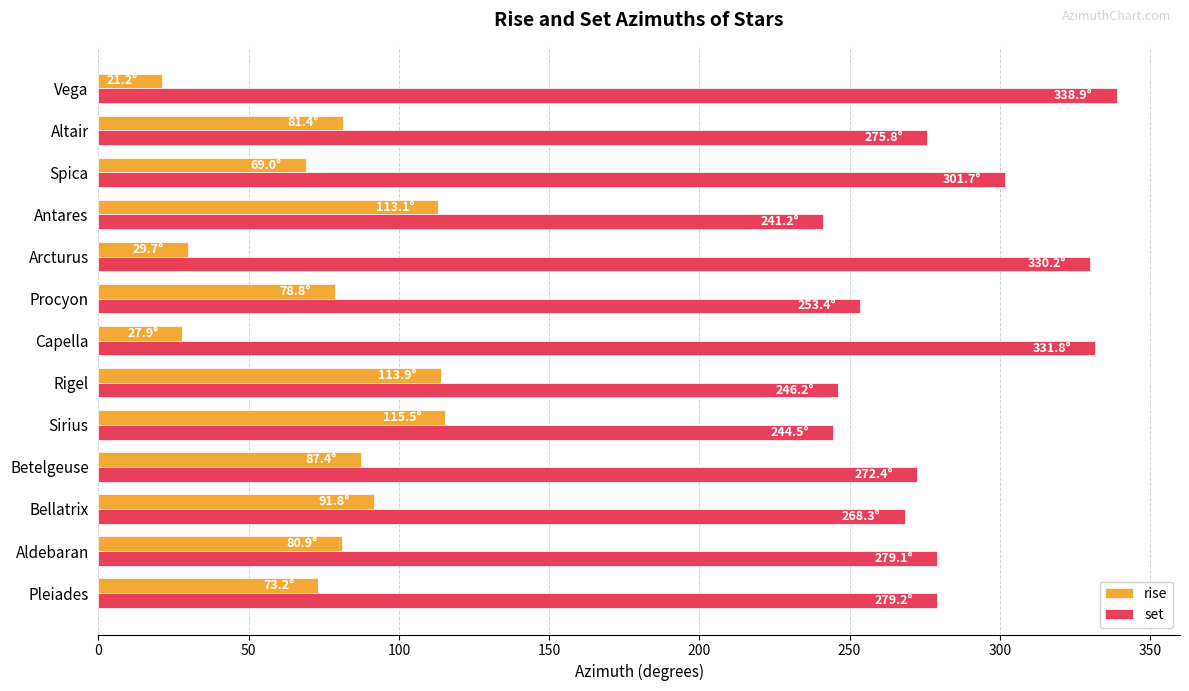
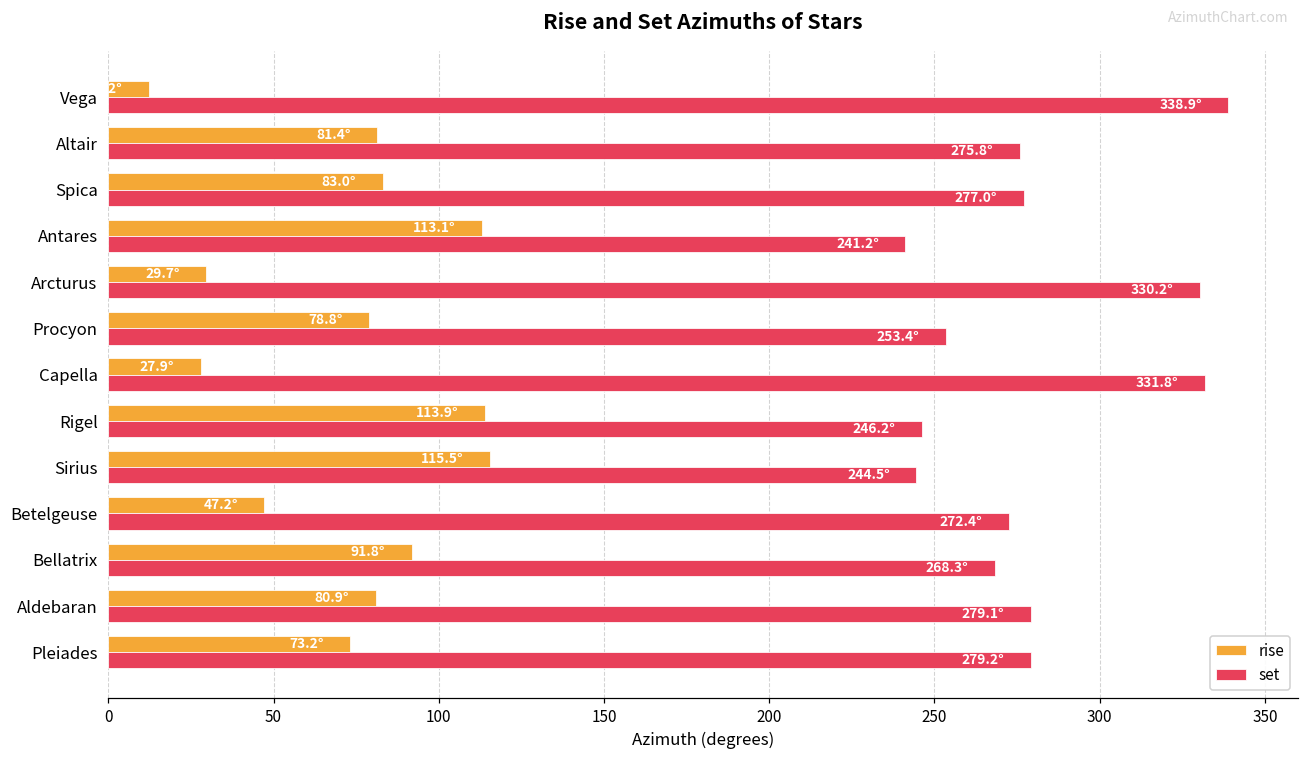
rise, Vega: 21 -> 12
rise, Spica: 69.0° -> 83.0°
set, Spica: 301.7° -> 277.0°
rise, Betelgeuse: 87.4° -> 47.2°
